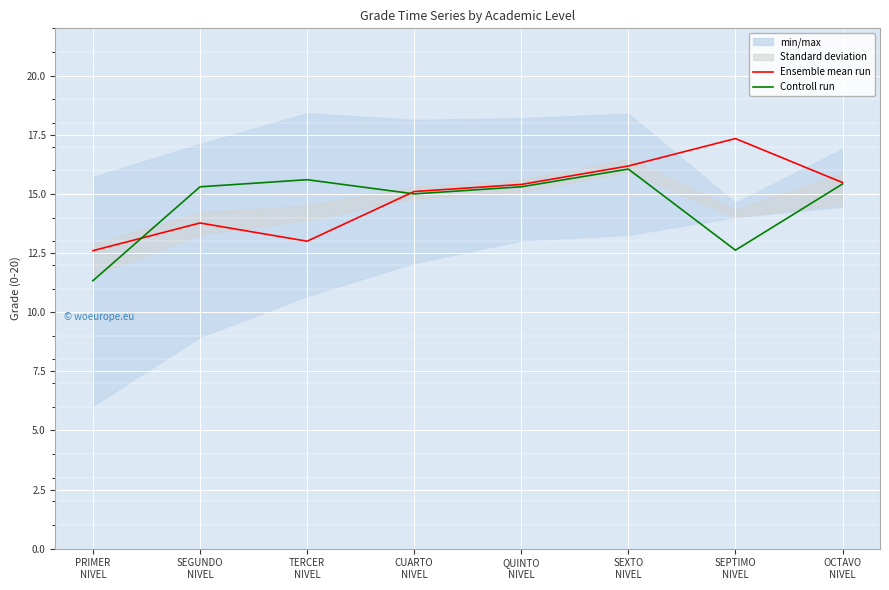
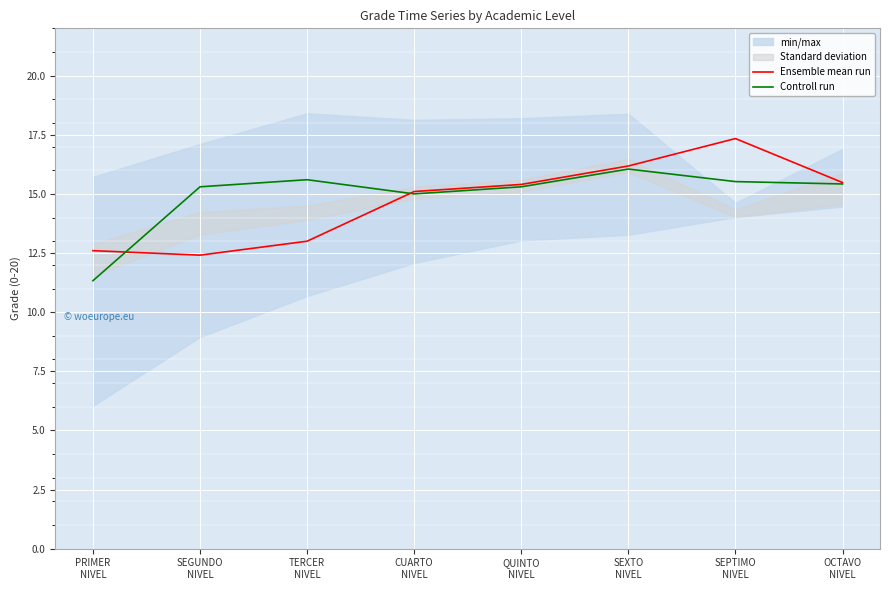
Ensemble mean run, SEGUNDO NIVEL: 13.8 -> 12.4
Controll run, SEPTIMO NIVEL: 12.6 -> 15.5
